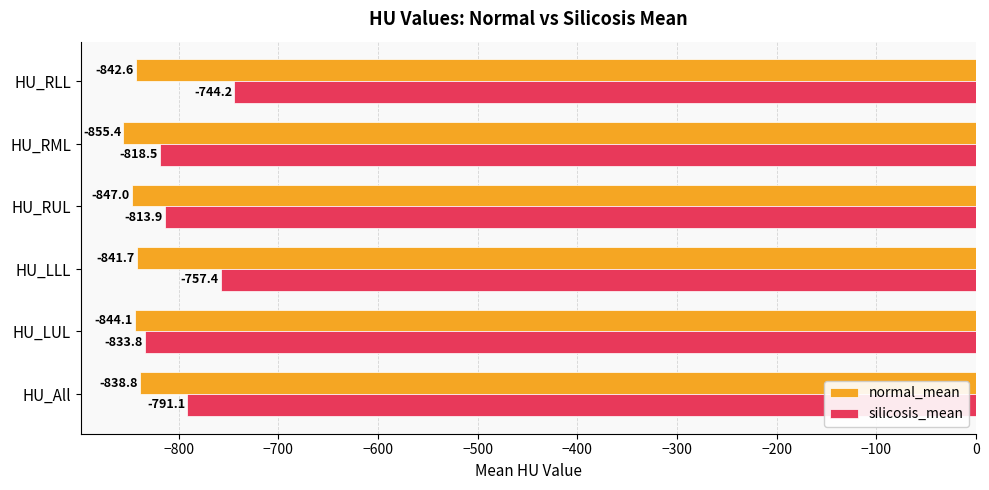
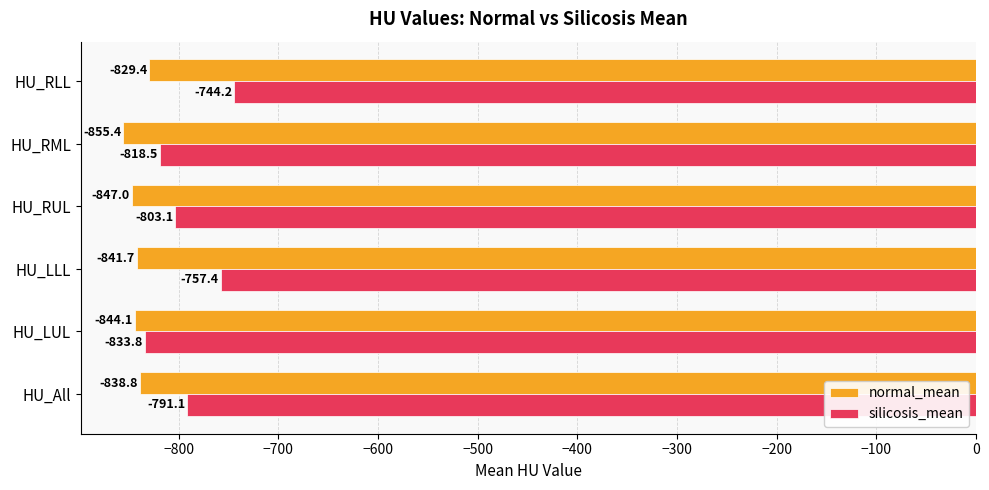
normal_mean, HU_RLL: -842.6 -> -829.4
silicosis_mean, HU_RUL: -813.9 -> -803.1
